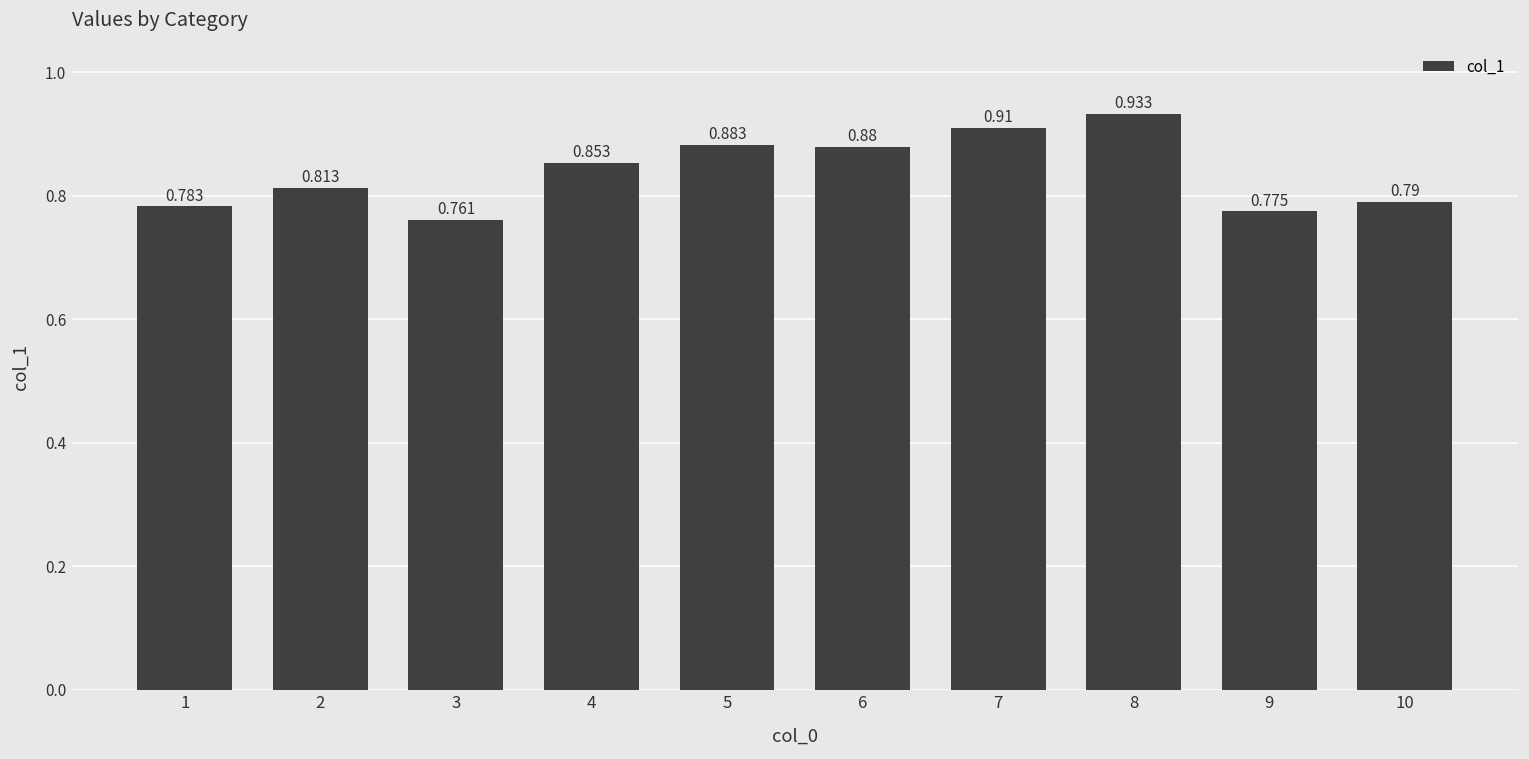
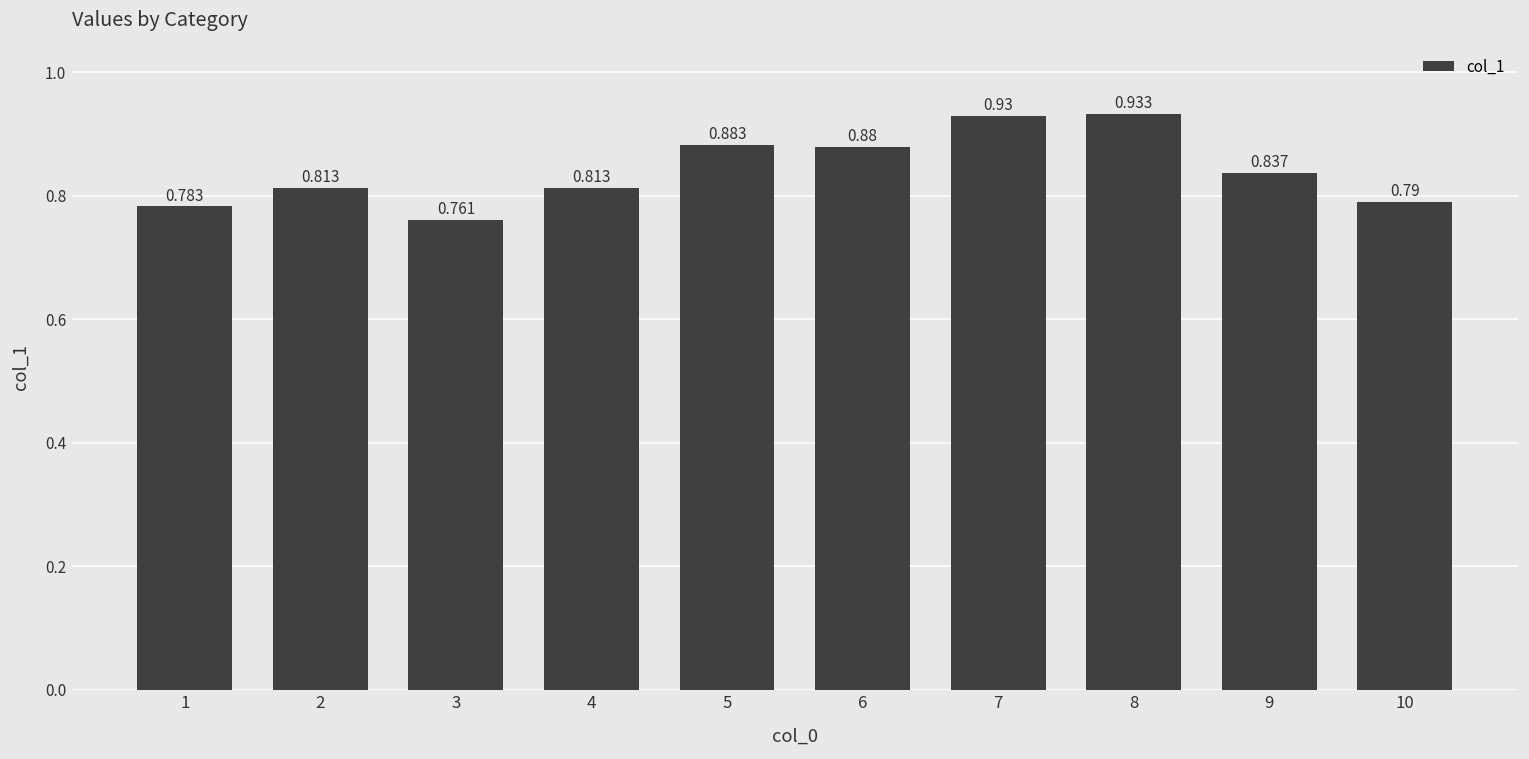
4: 0.853 -> 0.813
7: 0.91 -> 0.93
9: 0.775 -> 0.837
